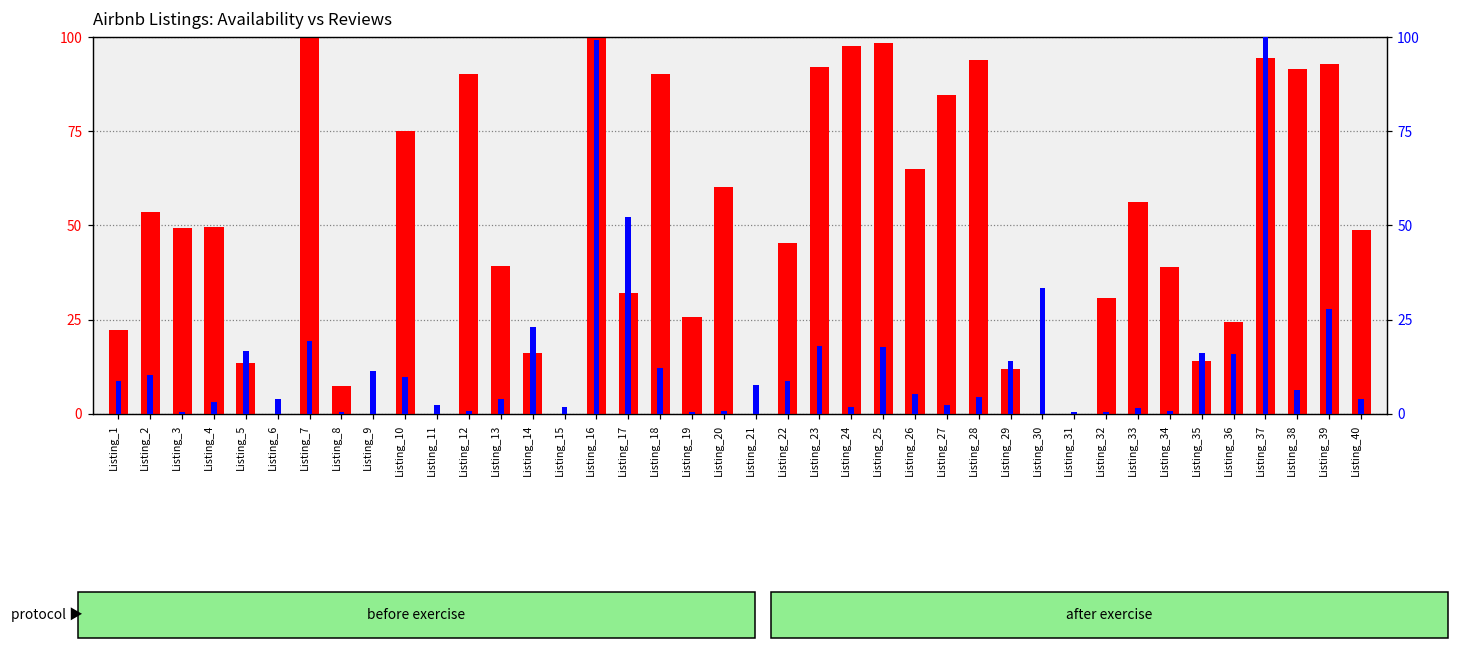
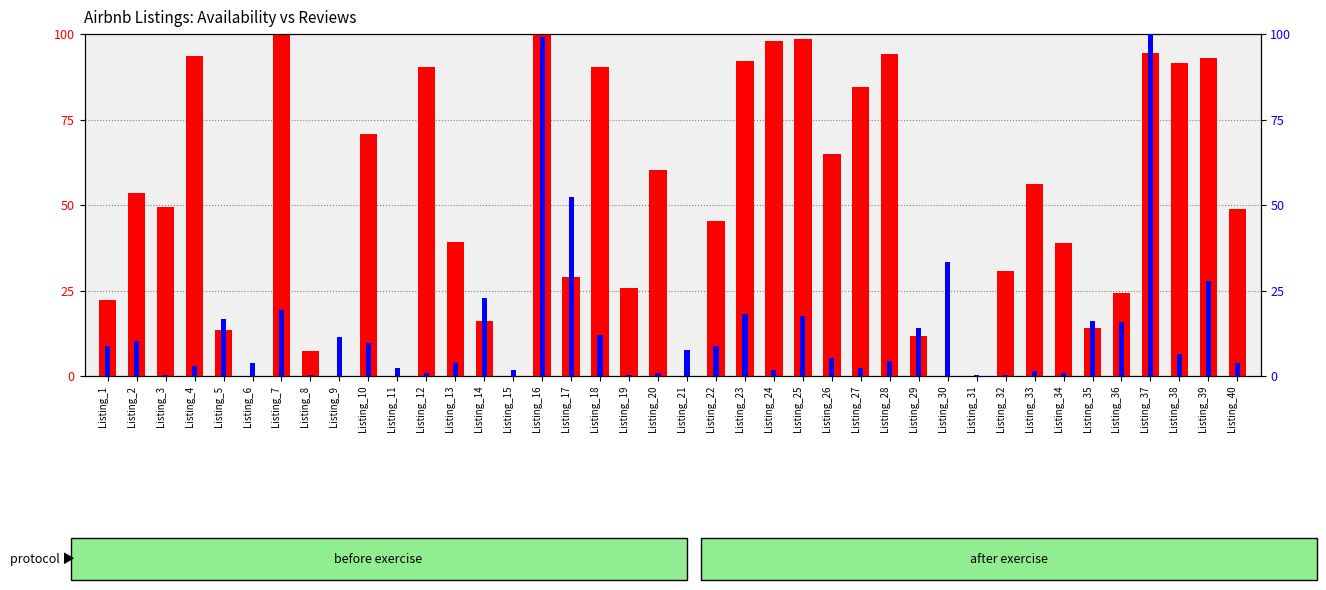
avg_availability_365, Listing_4: 50 -> 93
avg_availability_365, Listing_10: 75 -> 71
avg_availability_365, Listing_17: 32 -> 29
